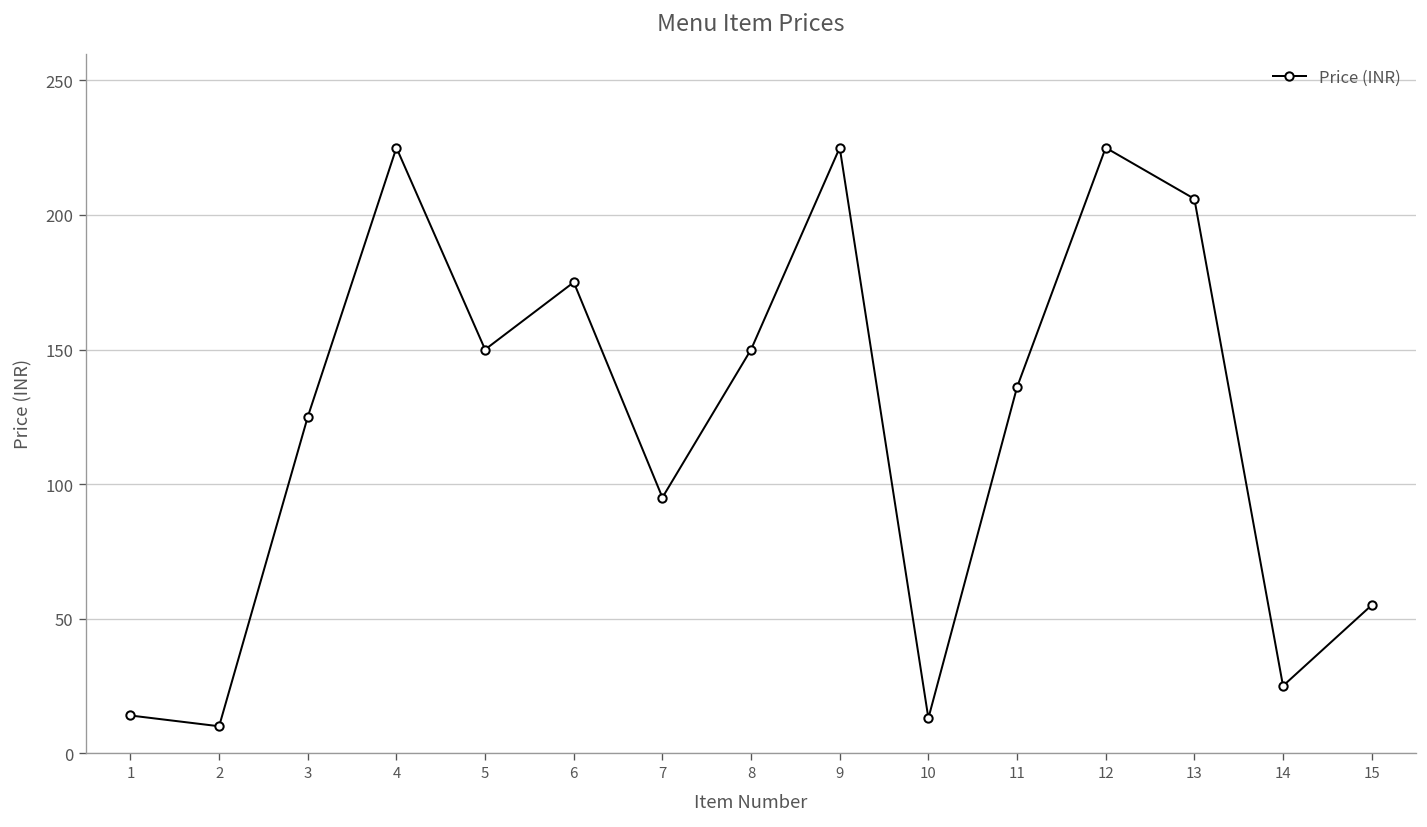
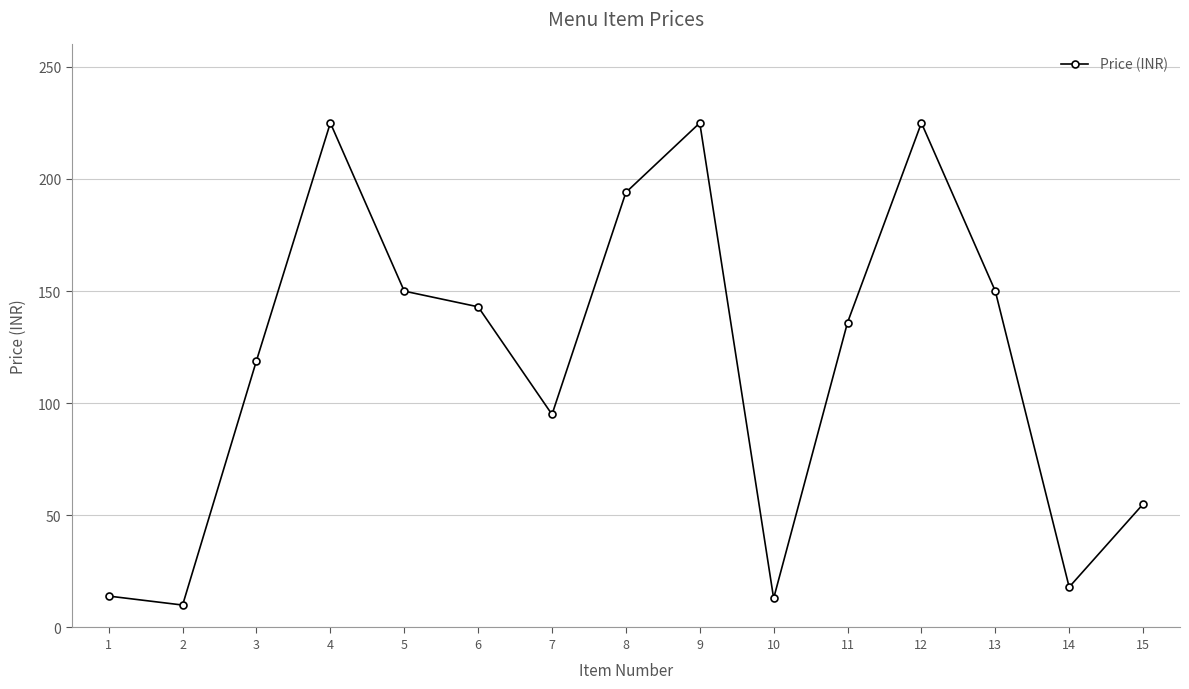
3: 125 -> 119
6: 175 -> 143
8: 150 -> 194
13: 206 -> 150
14: 25 -> 18
